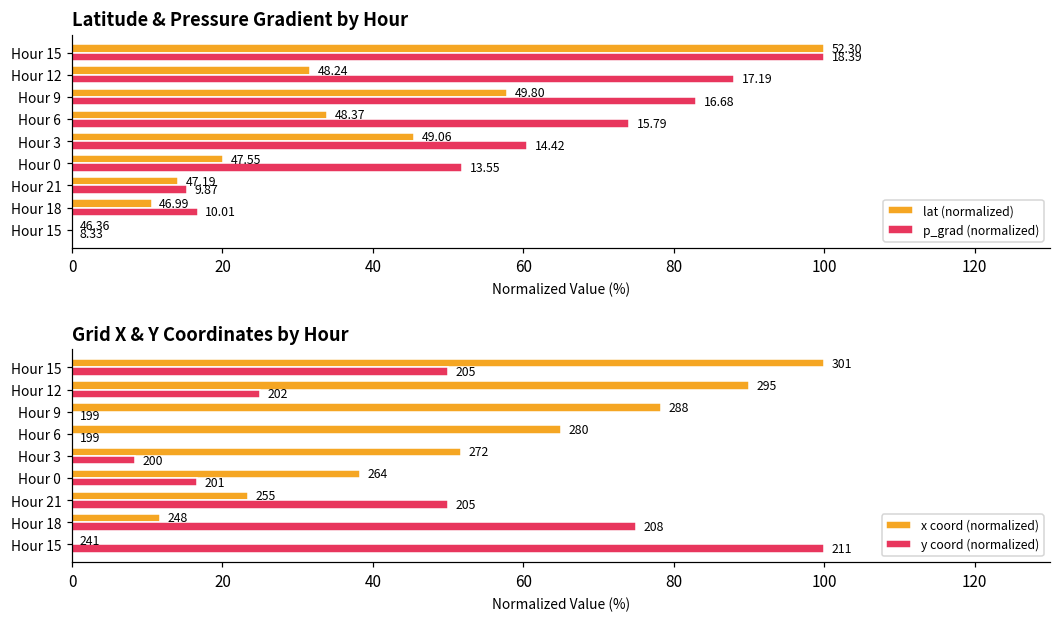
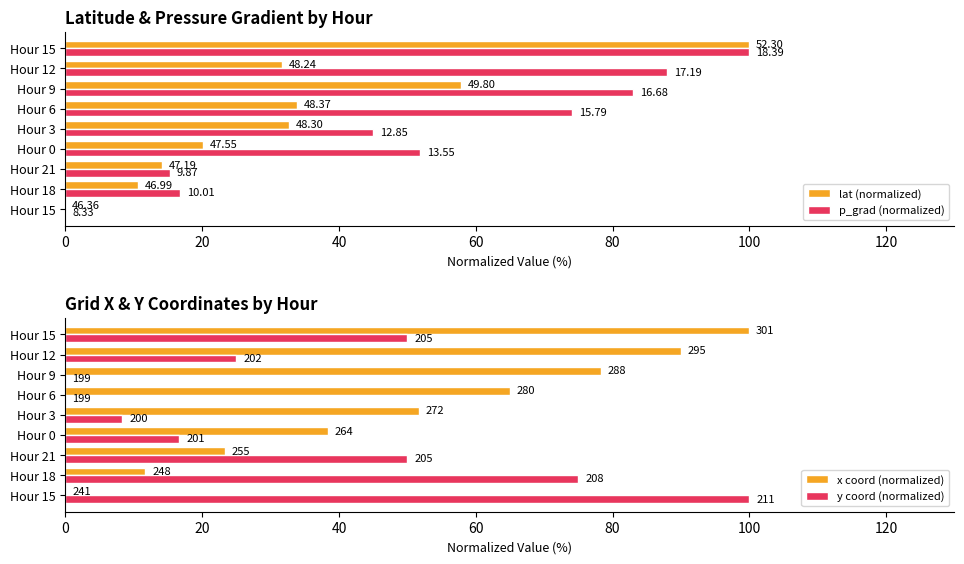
Latitude & Pressure Gradient by Hour, lat (normalized), Hour 3: 49.06 -> 48.30
Latitude & Pressure Gradient by Hour, p_grad (normalized), Hour 3: 14.42 -> 12.85
